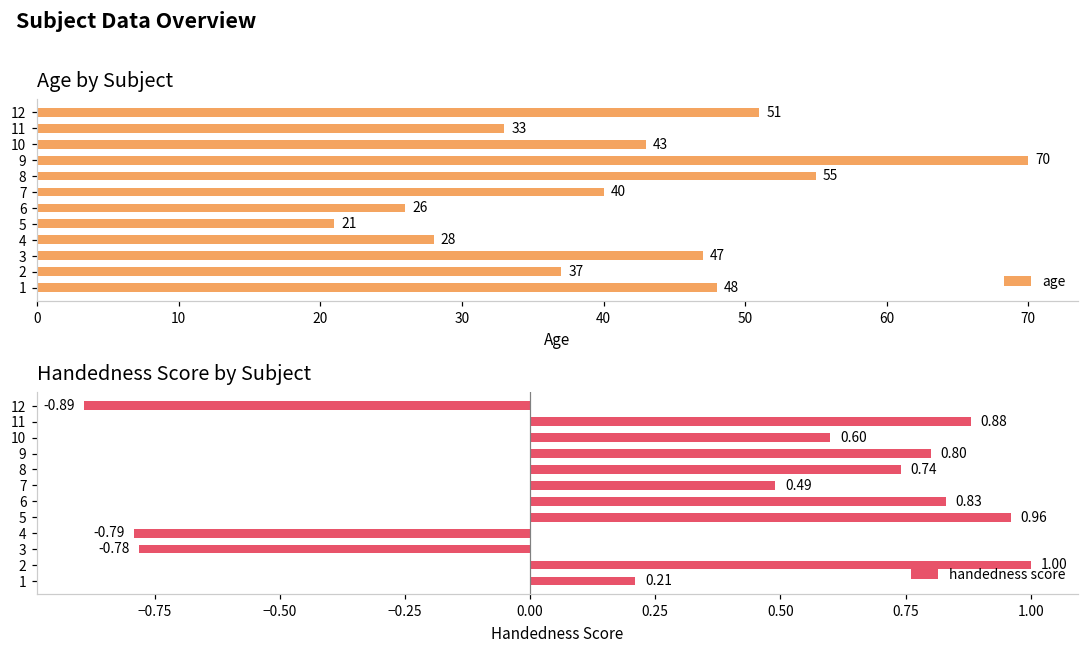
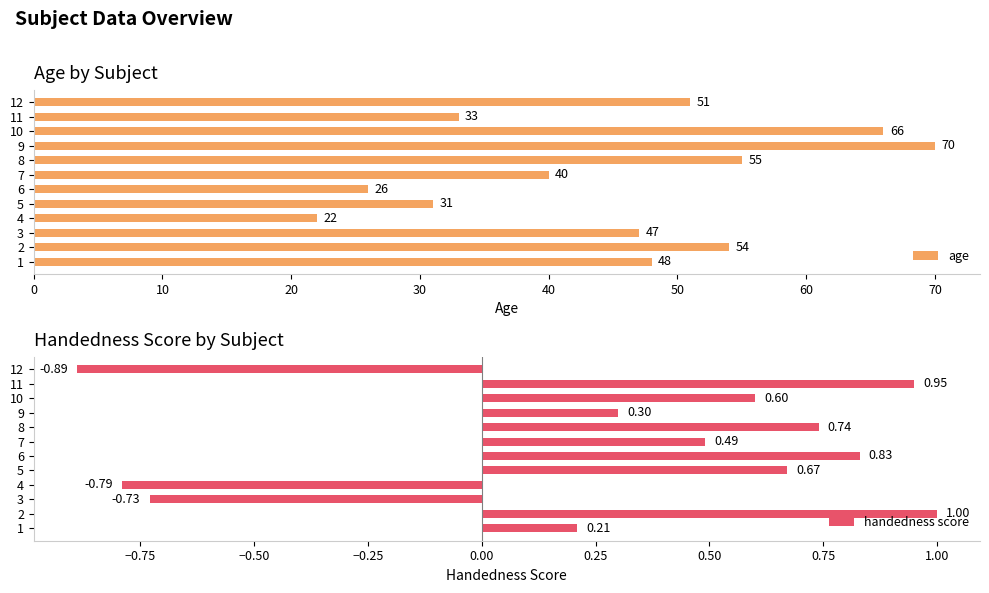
Age by Subject, 10: 43 -> 66
Age by Subject, 5: 21 -> 31
Age by Subject, 4: 28 -> 22
Age by Subject, 2: 37 -> 54
Handedness Score by Subject, 11: 0.88 -> 0.95
Handedness Score by Subject, 9: 0.80 -> 0.30
Handedness Score by Subject, 5: 0.96 -> 0.67
Handedness Score by Subject, 3: -0.78 -> -0.73
